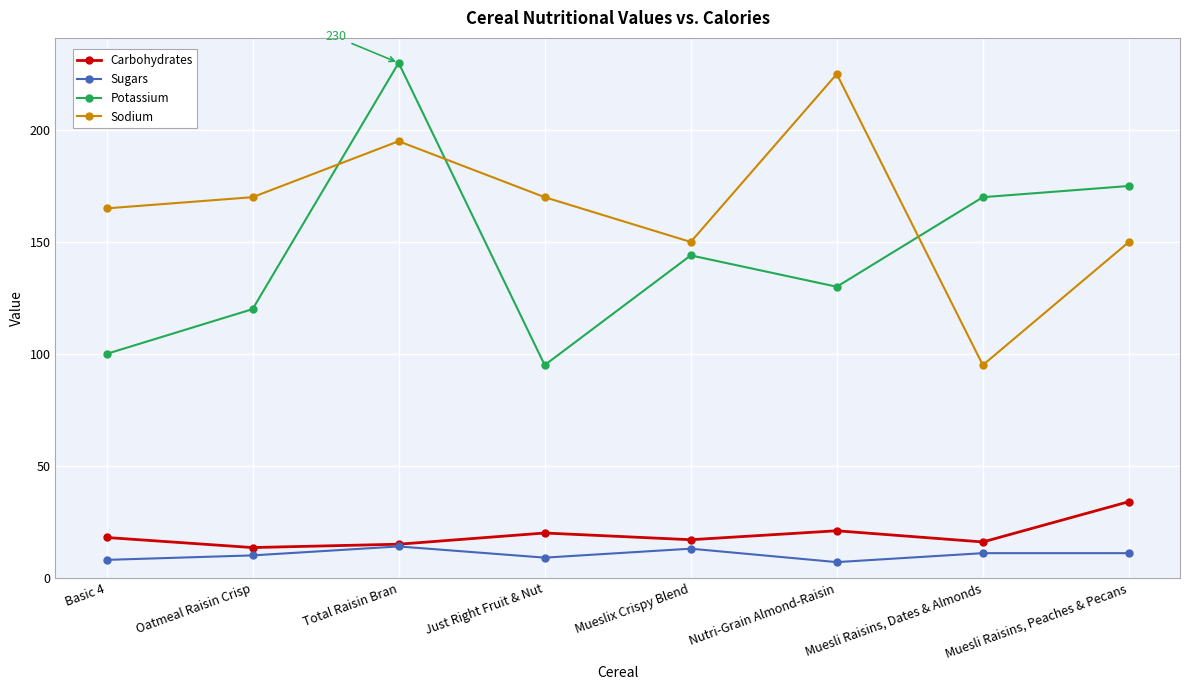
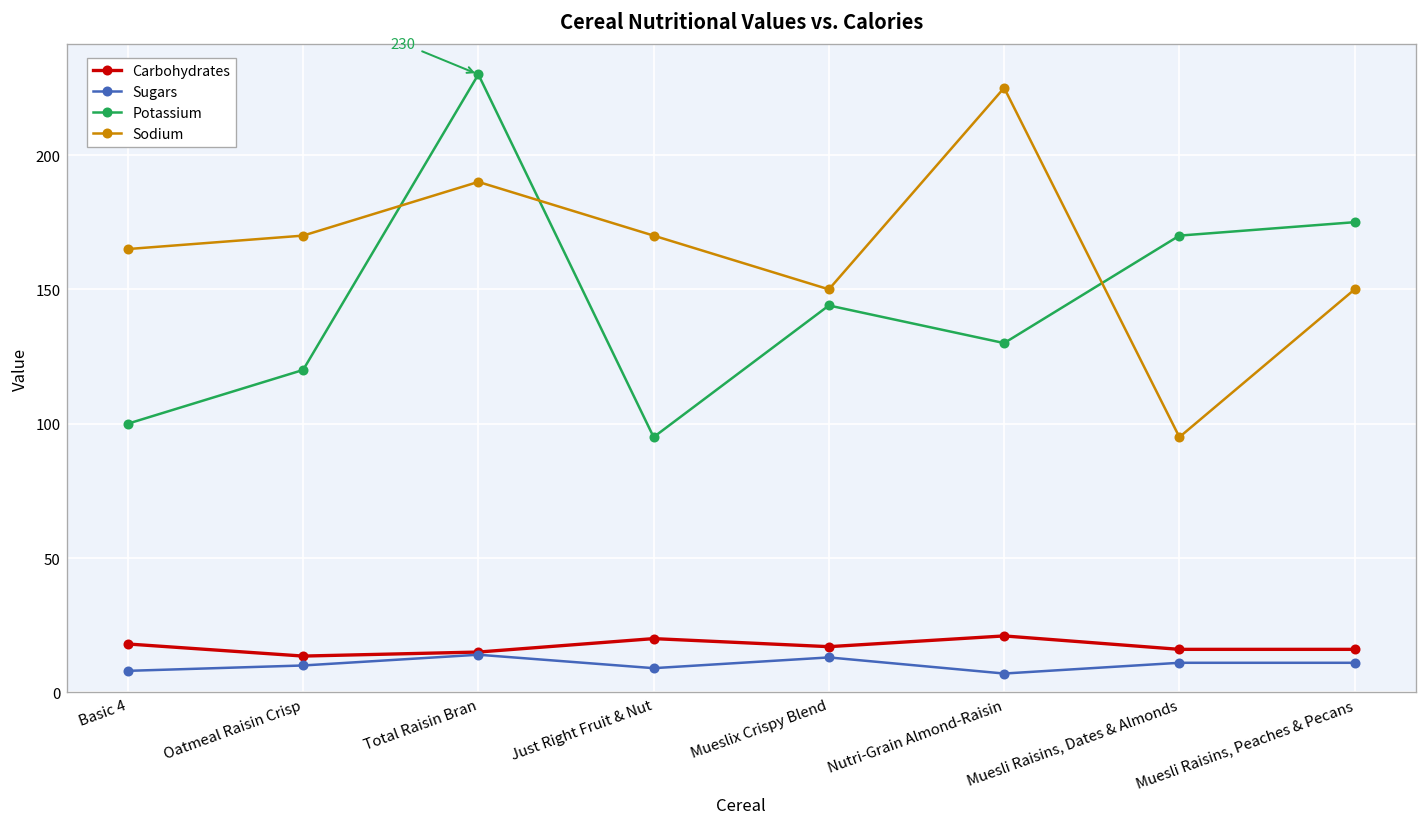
Sodium, Total Raisin Bran: 195 -> 190
Carbohydrates, Muesli Raisins, Peaches & Pecans: 34 -> 16
